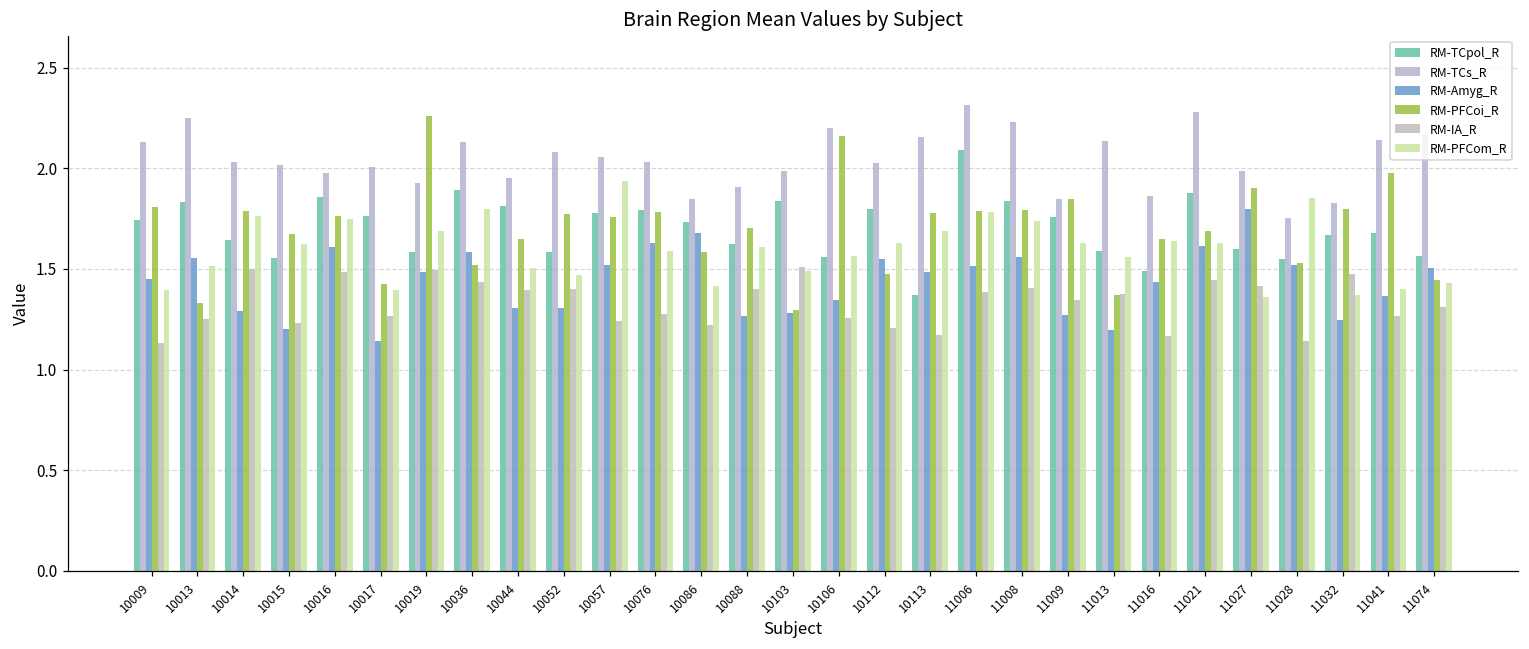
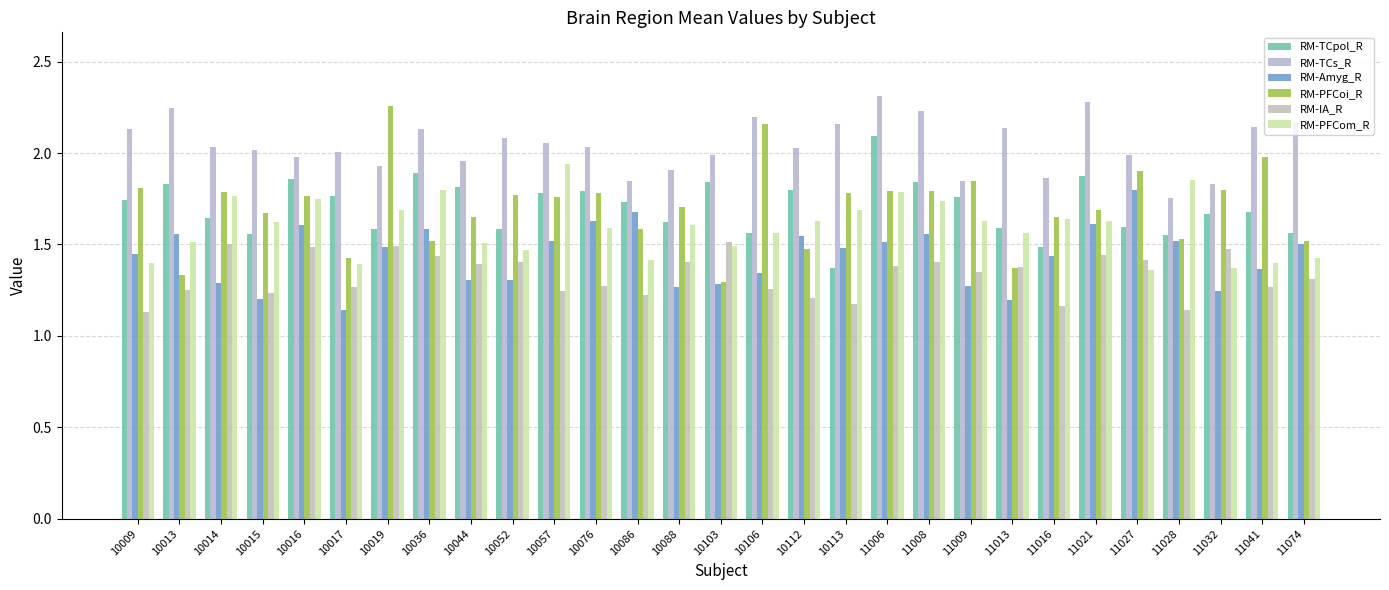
RM-PFCoi_R, 11074: 1.44 -> 1.52
